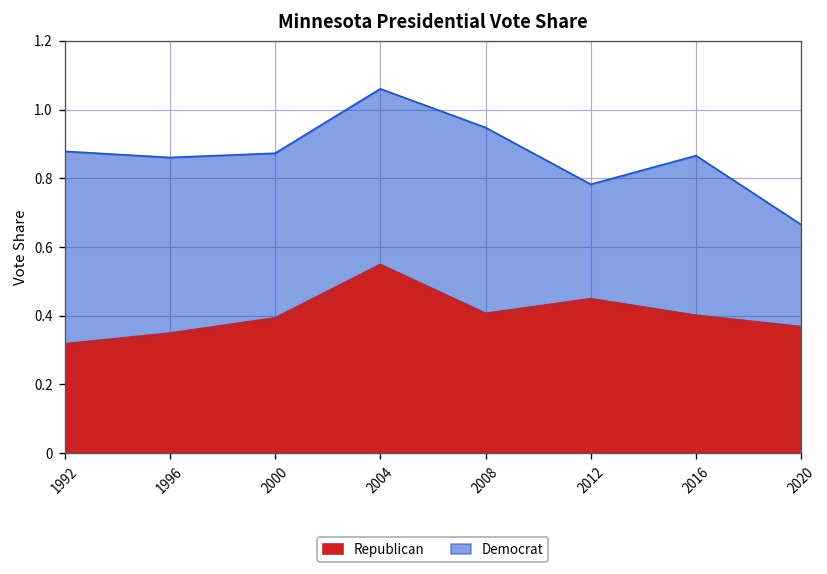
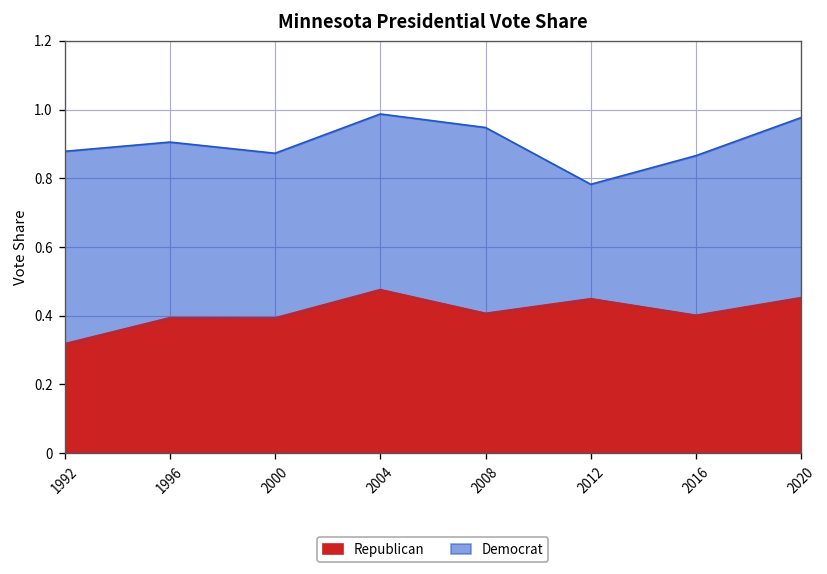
Republican, 1996: 0.35 -> 0.39
Republican, 2004: 0.55 -> 0.48
Republican, 2020: 0.37 -> 0.45
Democrat, 2020: 0.30 -> 0.52
